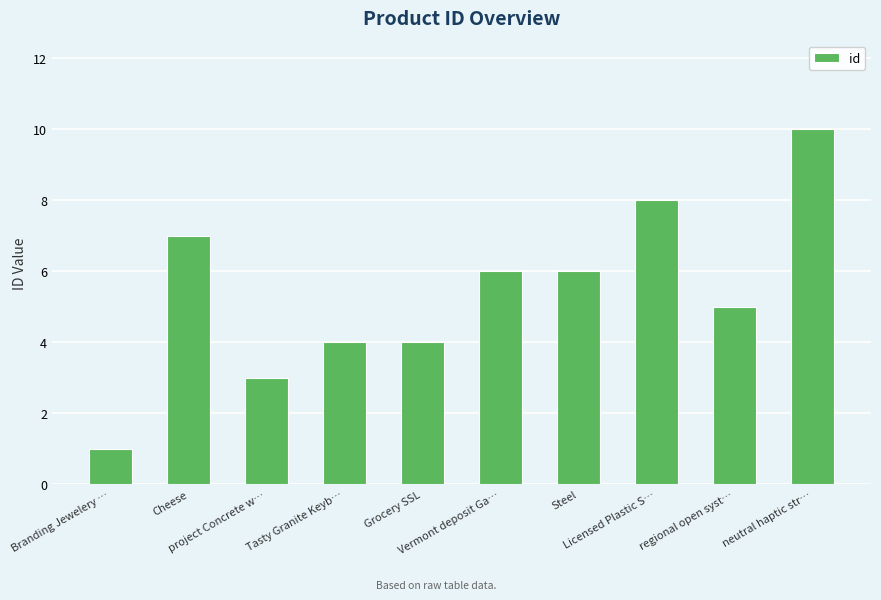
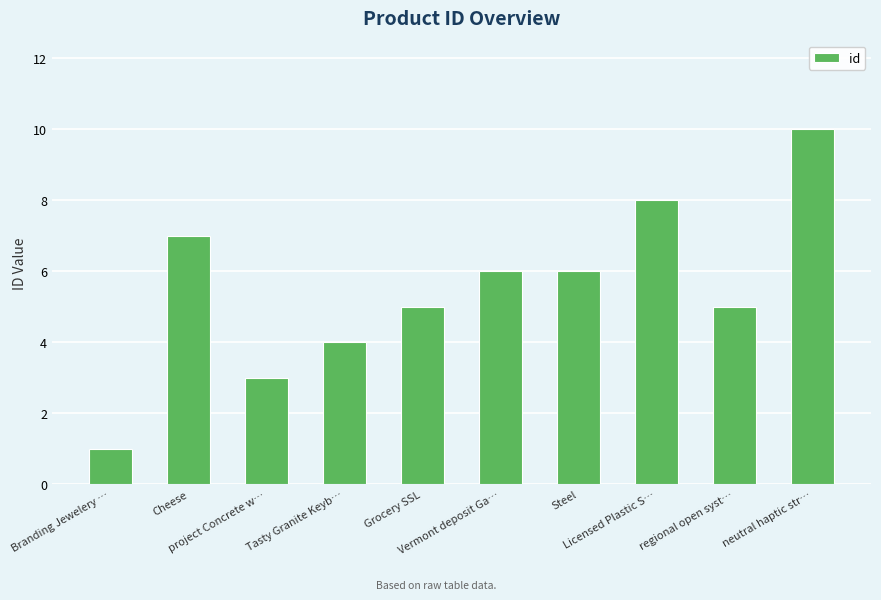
Grocery SSL: 4 -> 5
